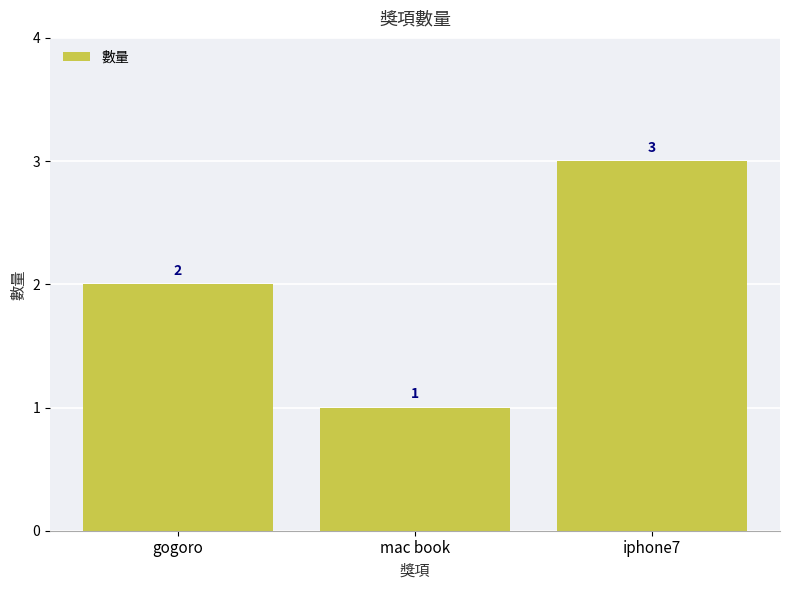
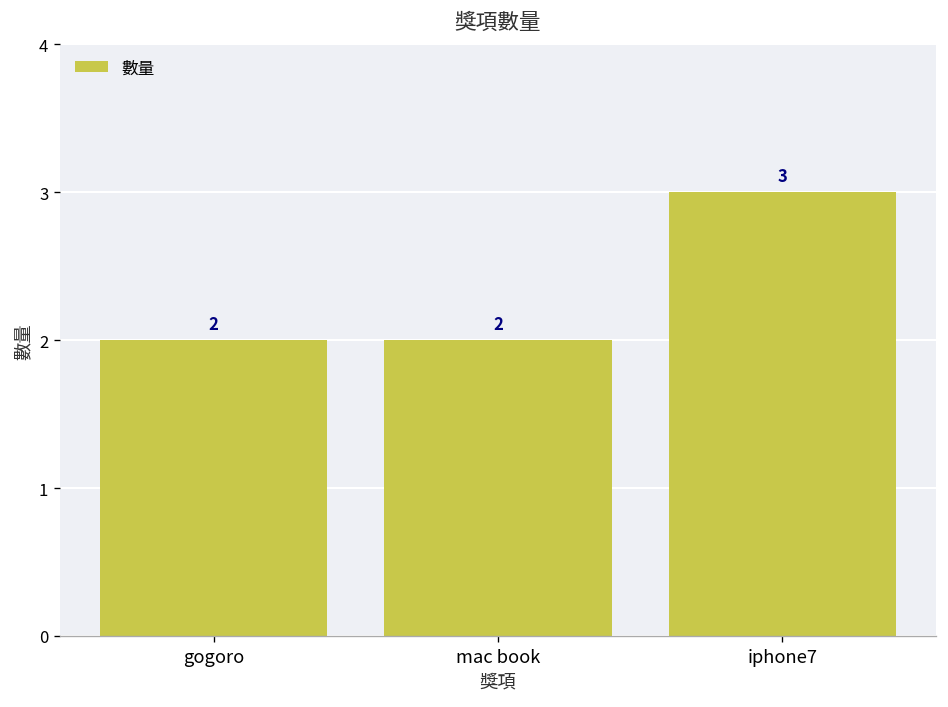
mac book: 1 -> 2
